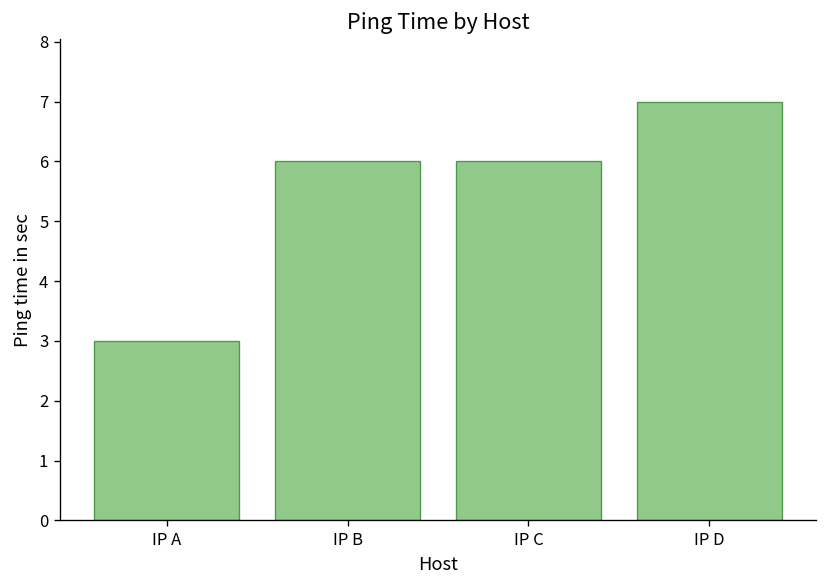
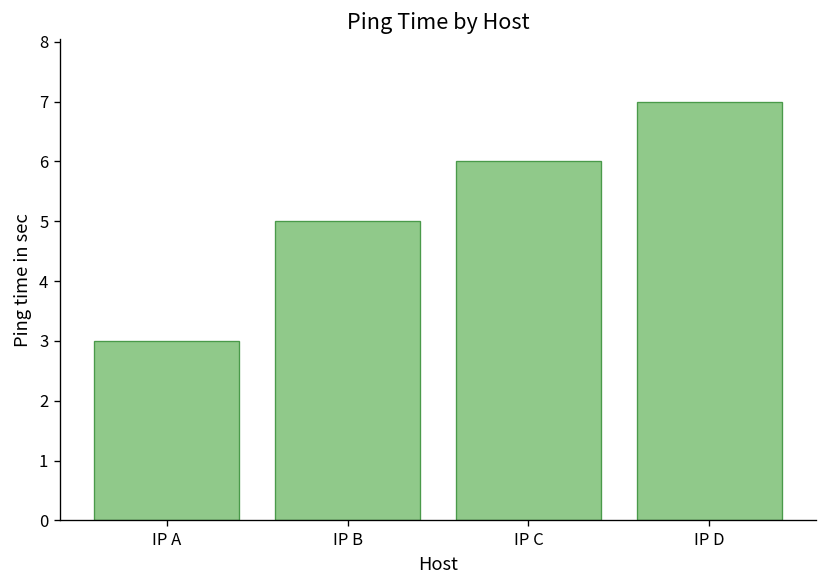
IP B: 6 -> 5
